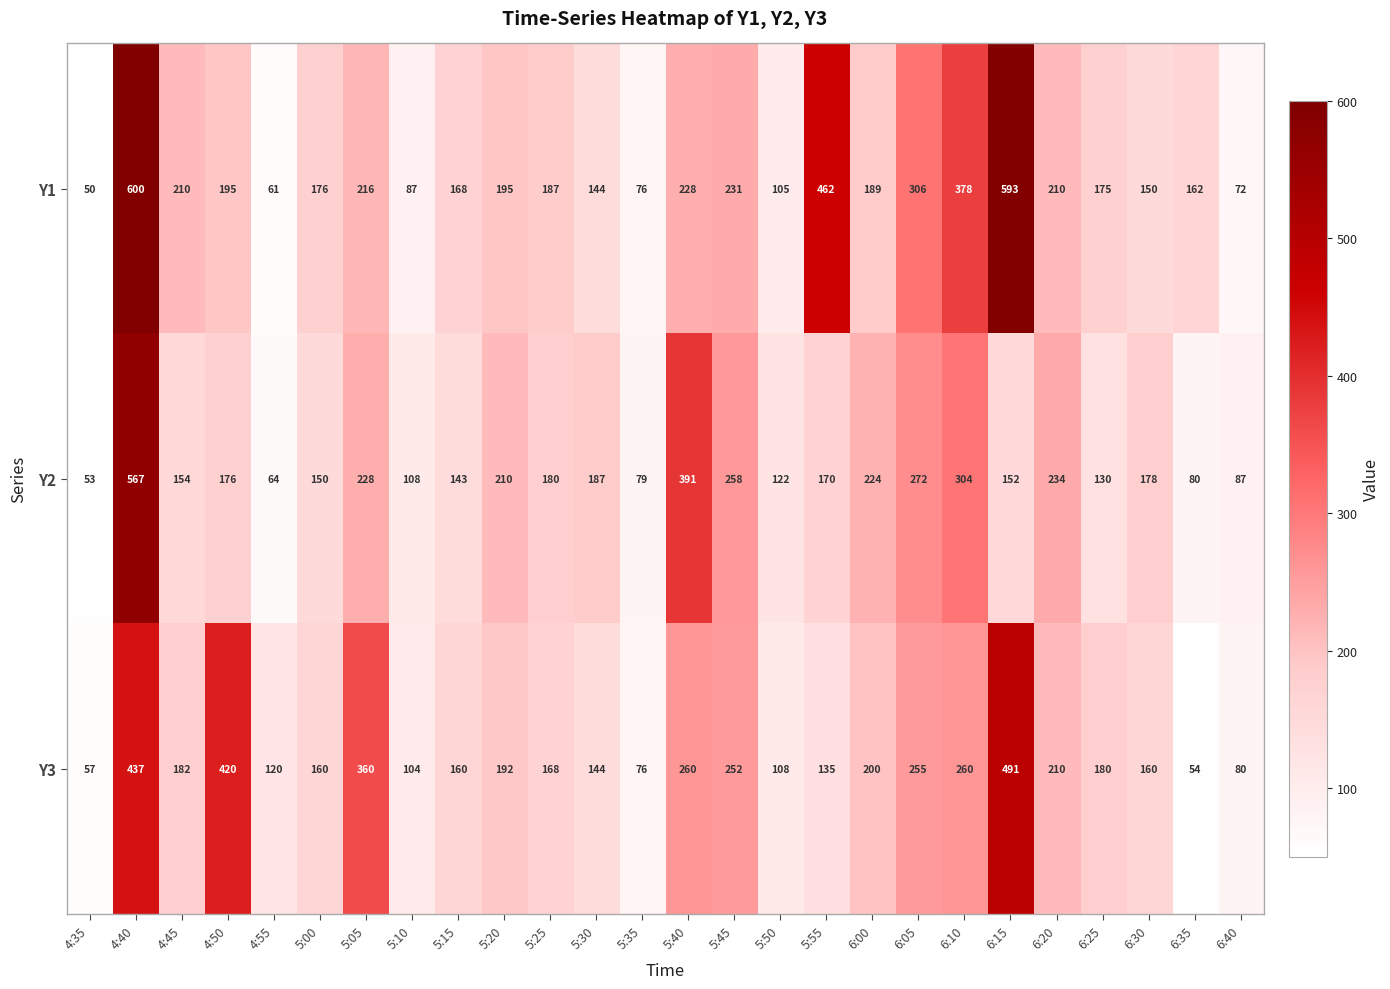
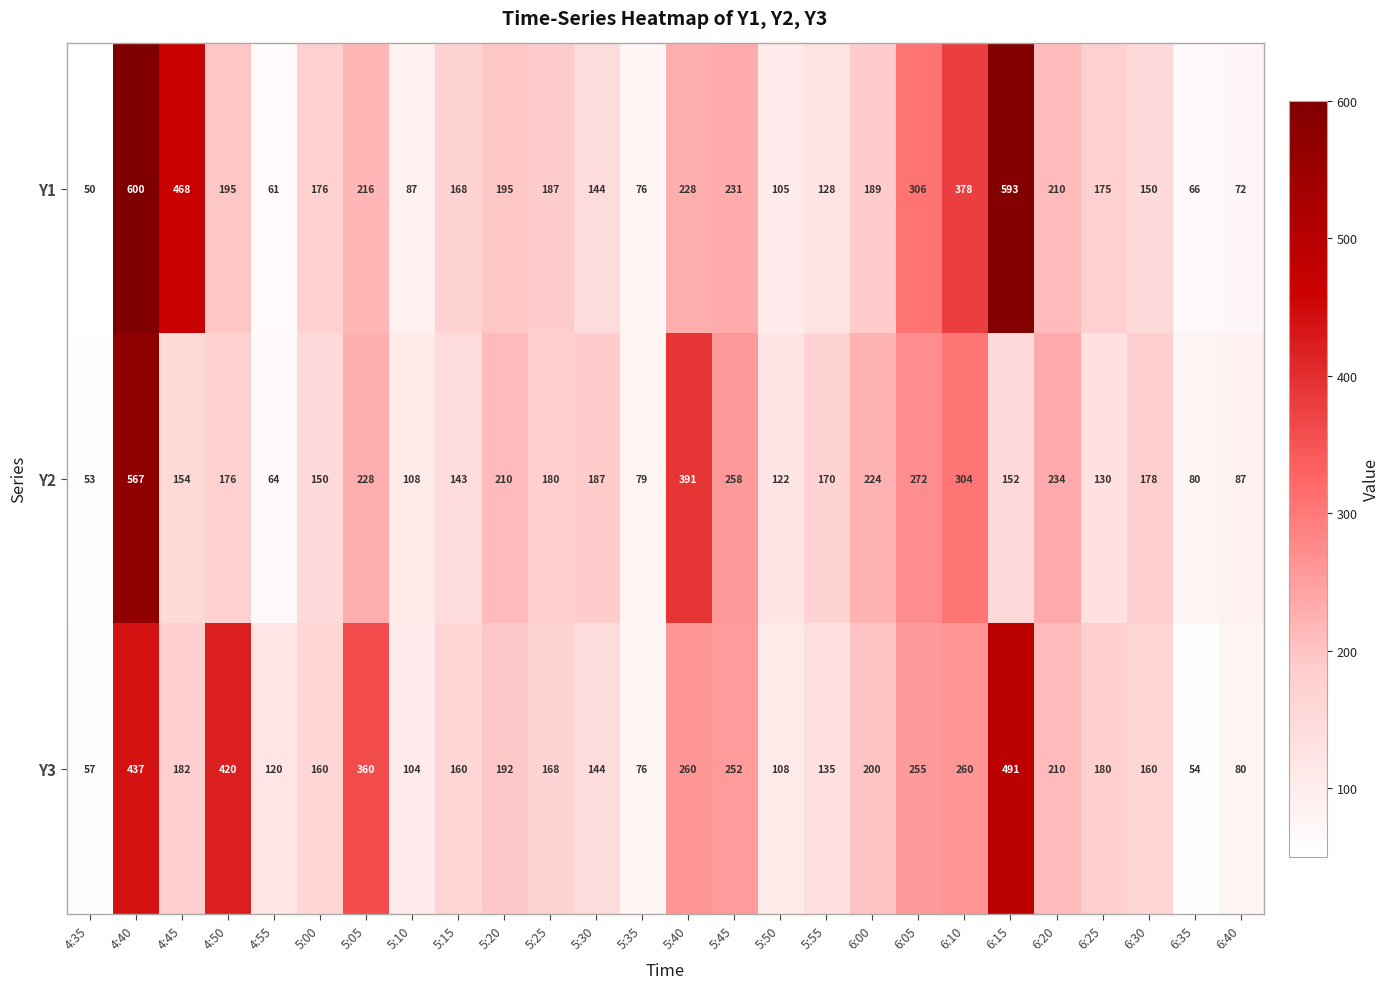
Y1, 4:45: 210 -> 468
Y1, 5:55: 462 -> 128
Y1, 6:35: 162 -> 66
